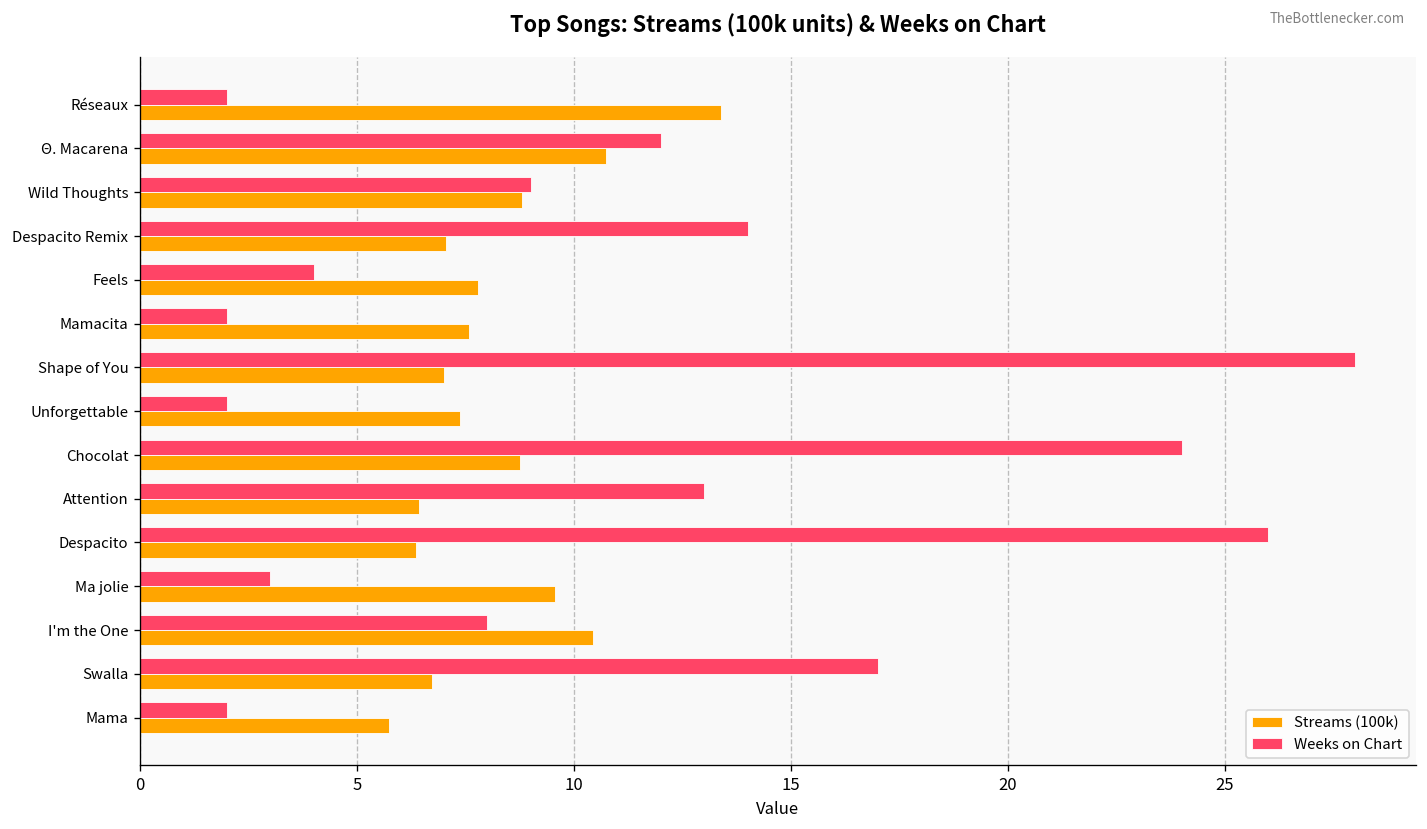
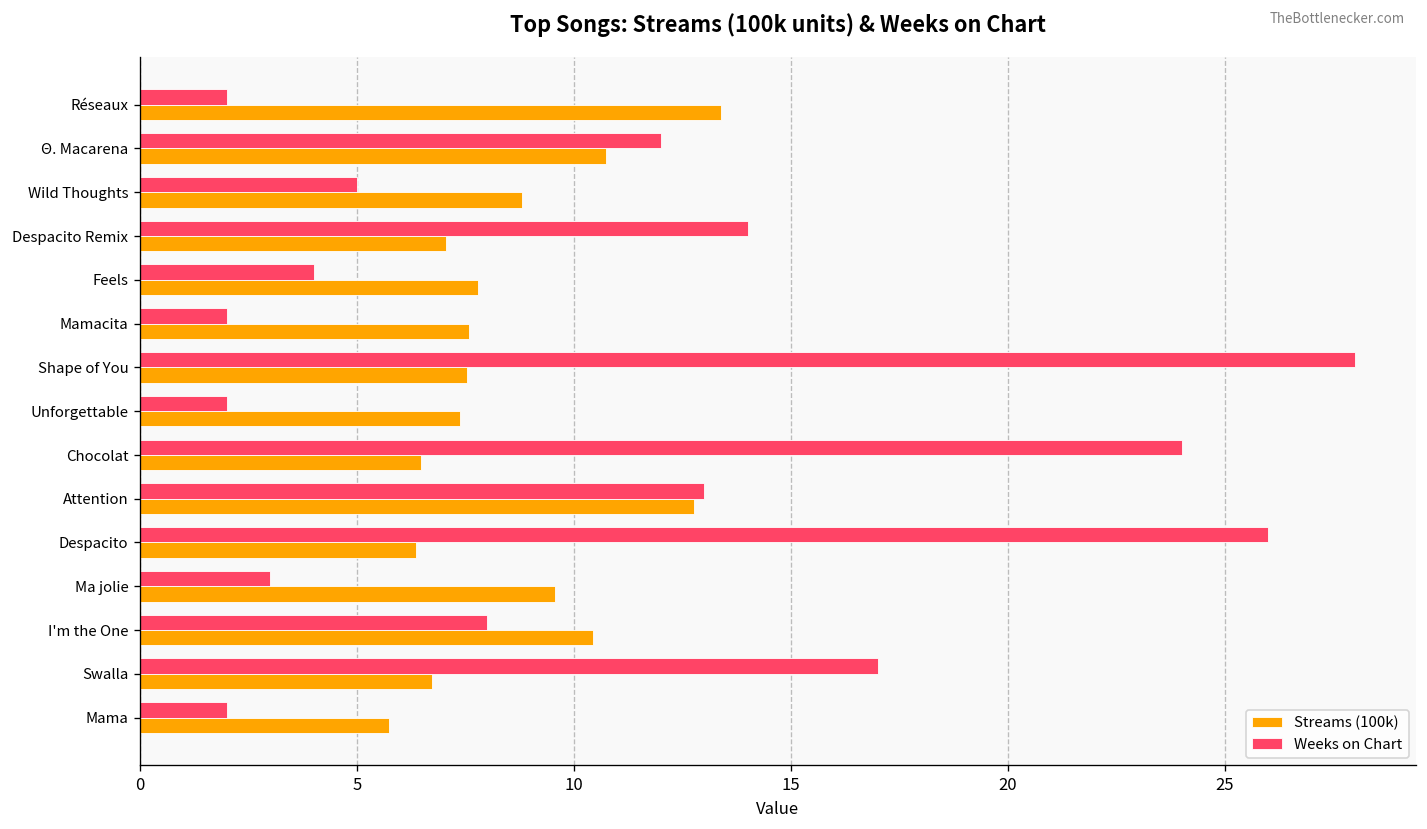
Weeks on Chart, Wild Thoughts: 9 -> 5
Streams (100k), Shape of You: 7.0 -> 7.5
Streams (100k), Chocolat: 8.8 -> 6.5
Streams (100k), Attention: 6.4 -> 12.8
